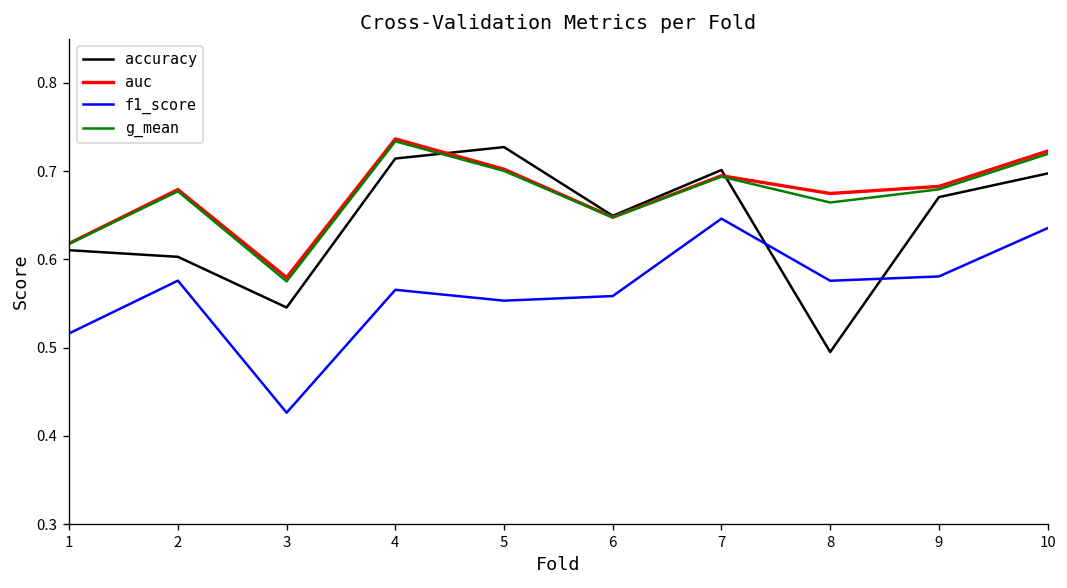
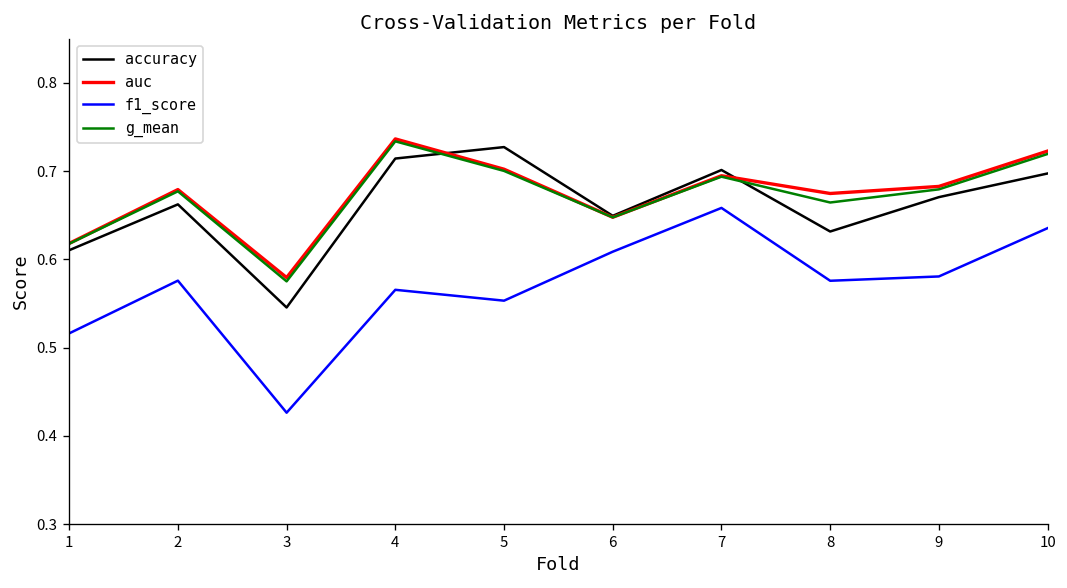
accuracy, 2: 0.60 -> 0.66
f1_score, 6: 0.56 -> 0.61
f1_score, 7: 0.65 -> 0.66
accuracy, 8: 0.49 -> 0.63
